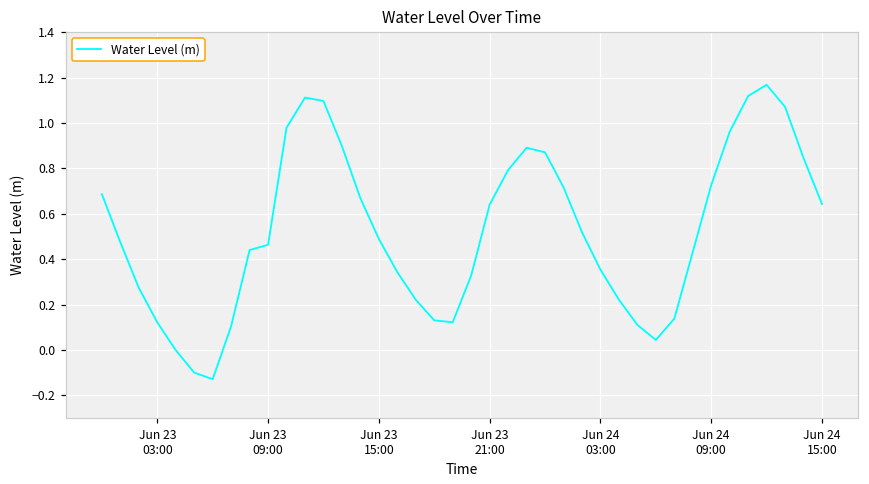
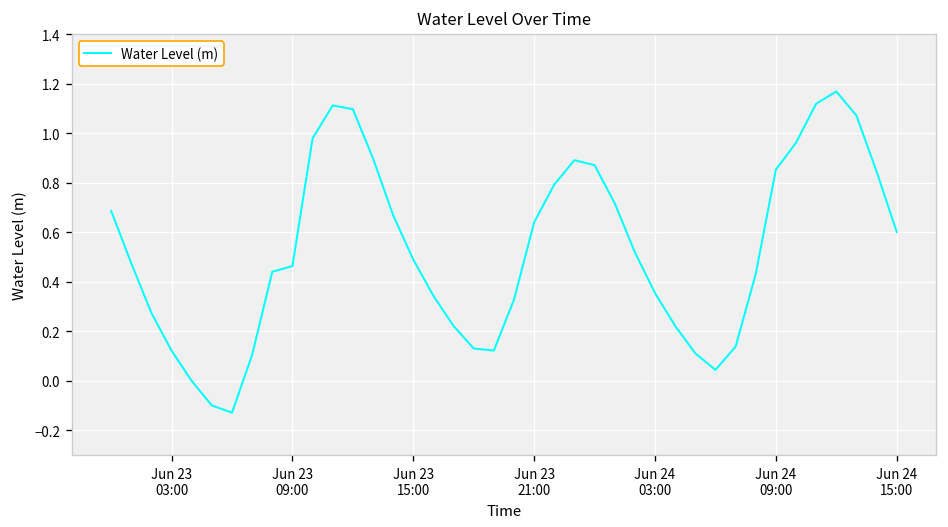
Jun 24 09:00: 0.73 -> 0.85
Jun 24 15:00: 0.64 -> 0.60
